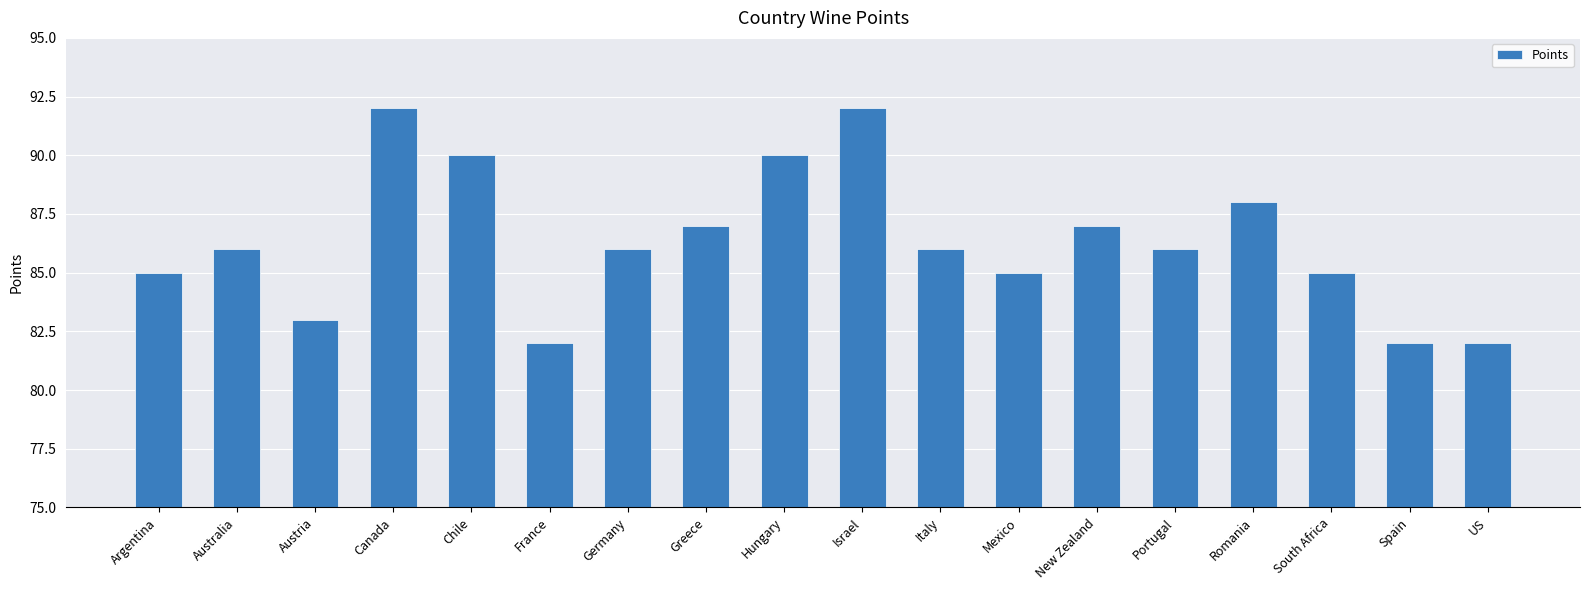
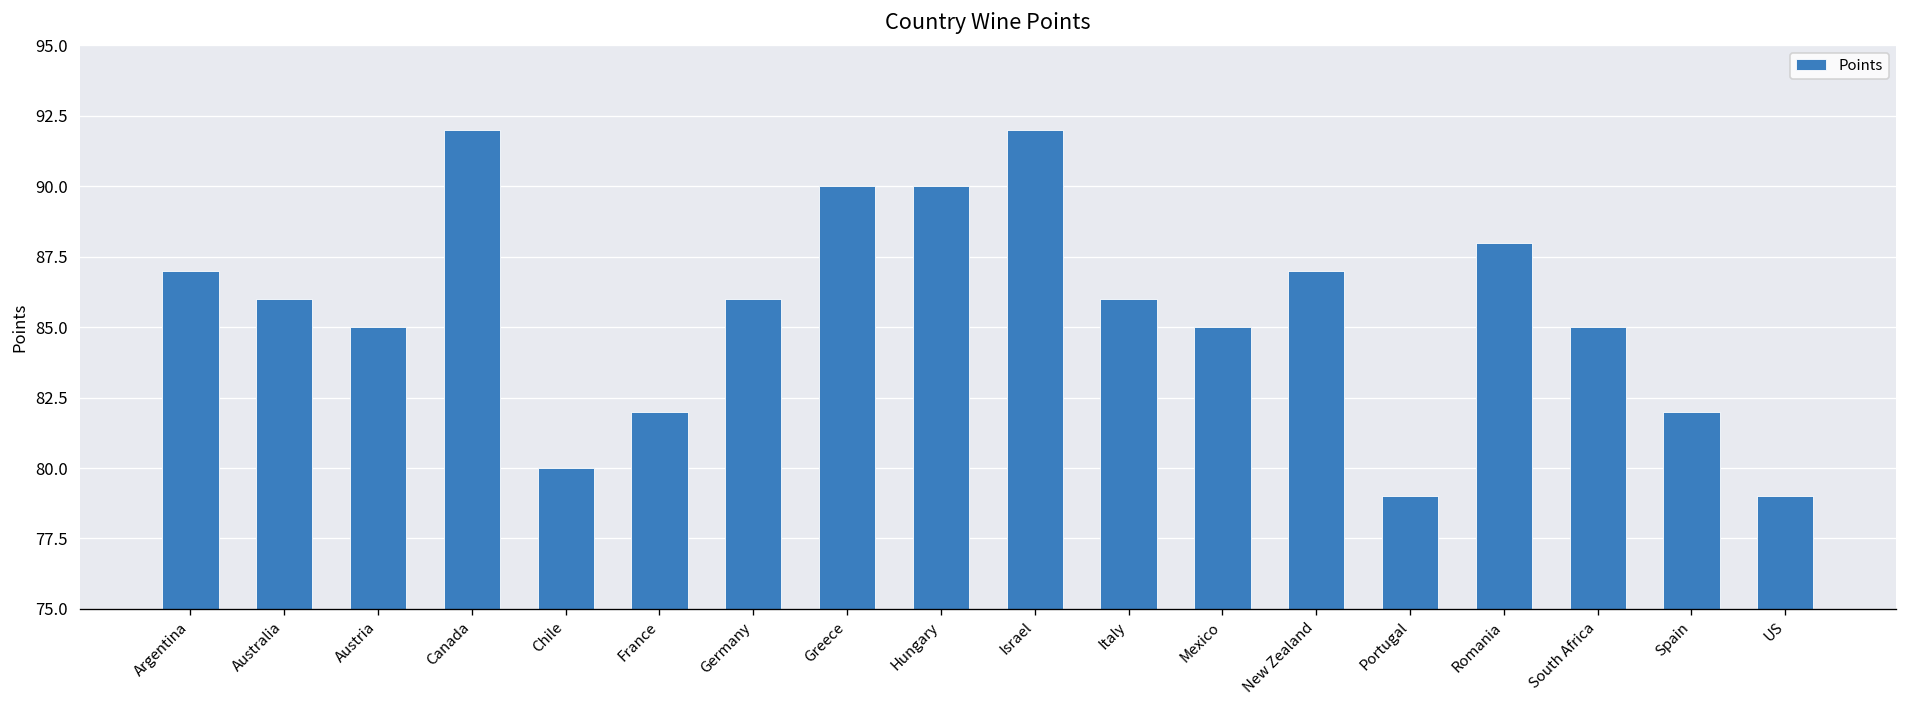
Argentina: 85 -> 87
Austria: 83 -> 85
Chile: 90 -> 80
Greece: 87 -> 90
Portugal: 86 -> 79
US: 82 -> 79
